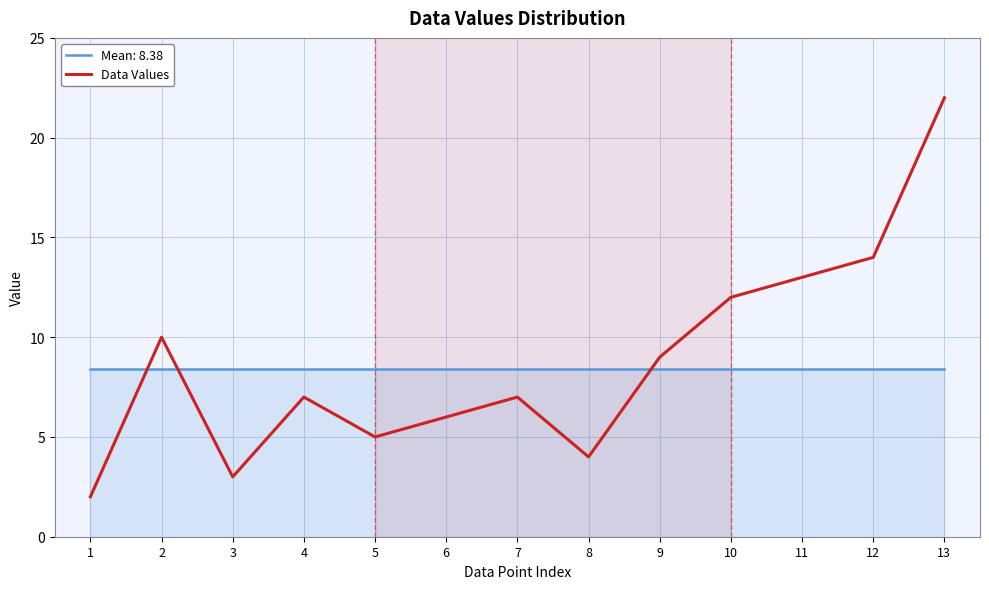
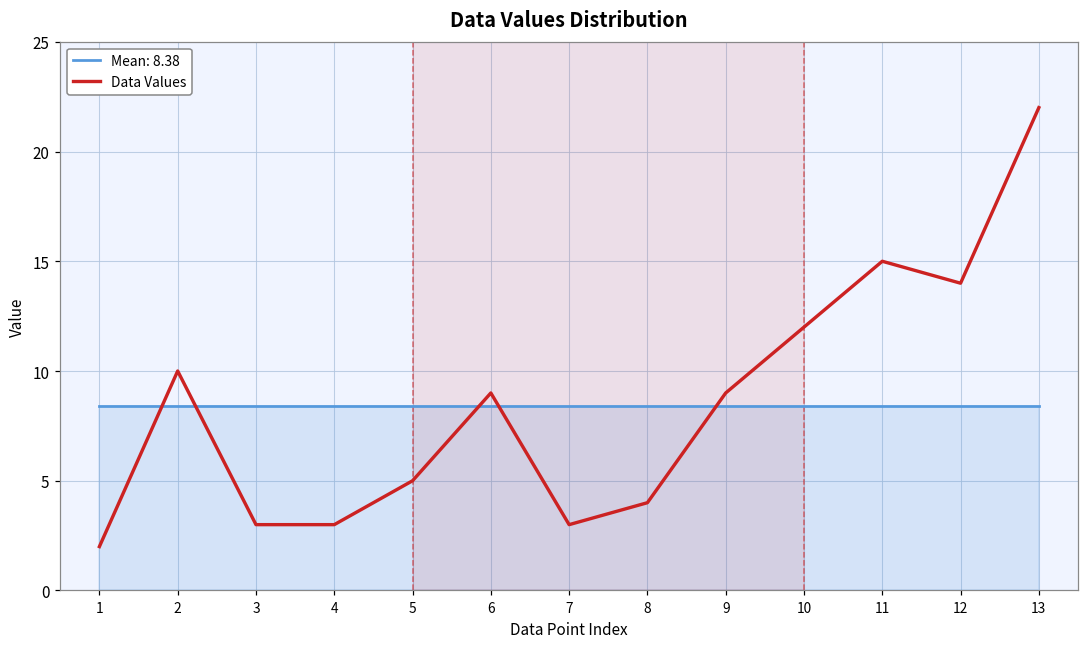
Data Values, 4: 7 -> 3
Data Values, 6: 6 -> 9
Data Values, 7: 7 -> 3
Data Values, 11: 13 -> 15
